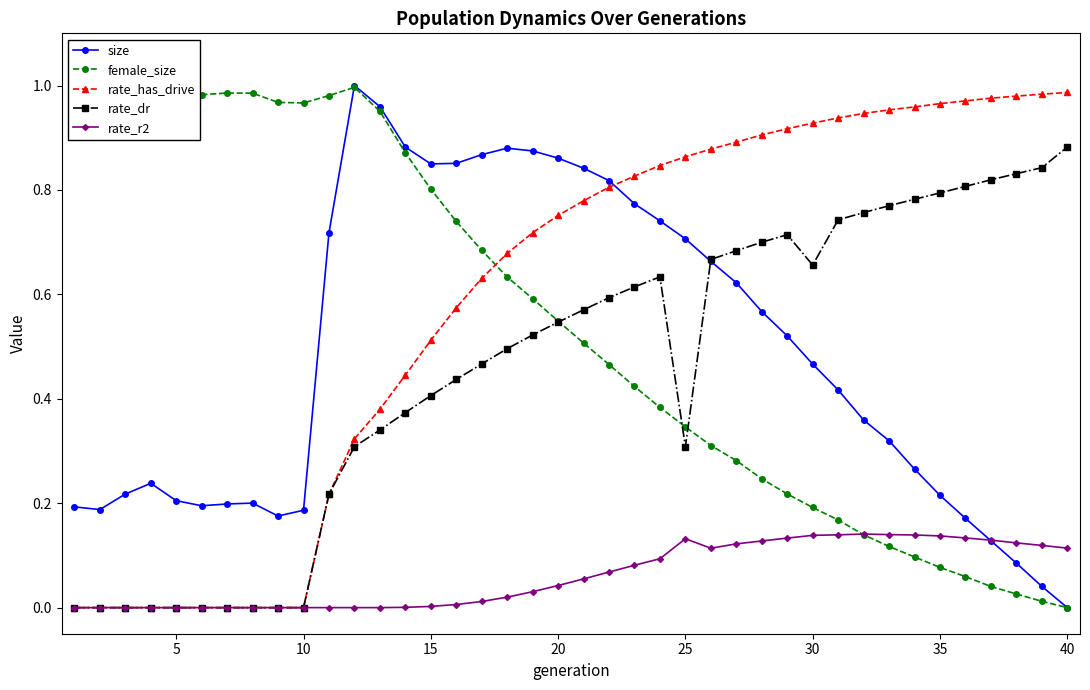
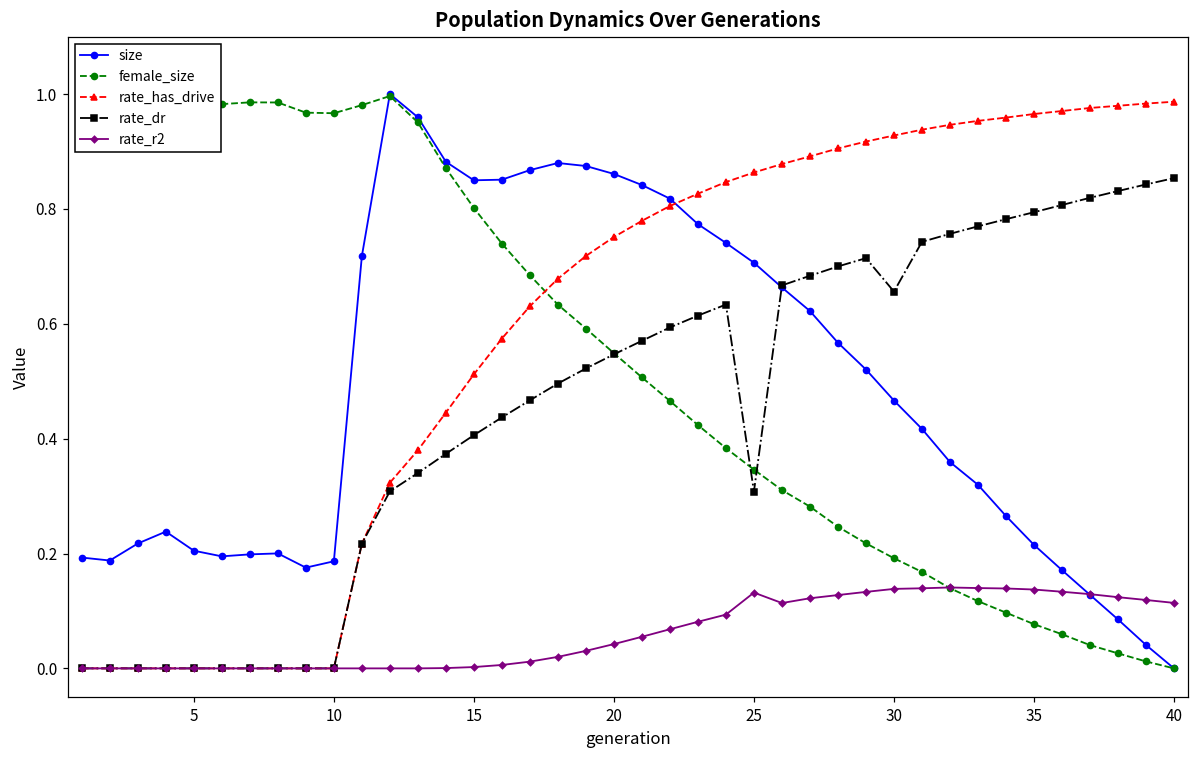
rate_dr, 40: 0.88 -> 0.85
